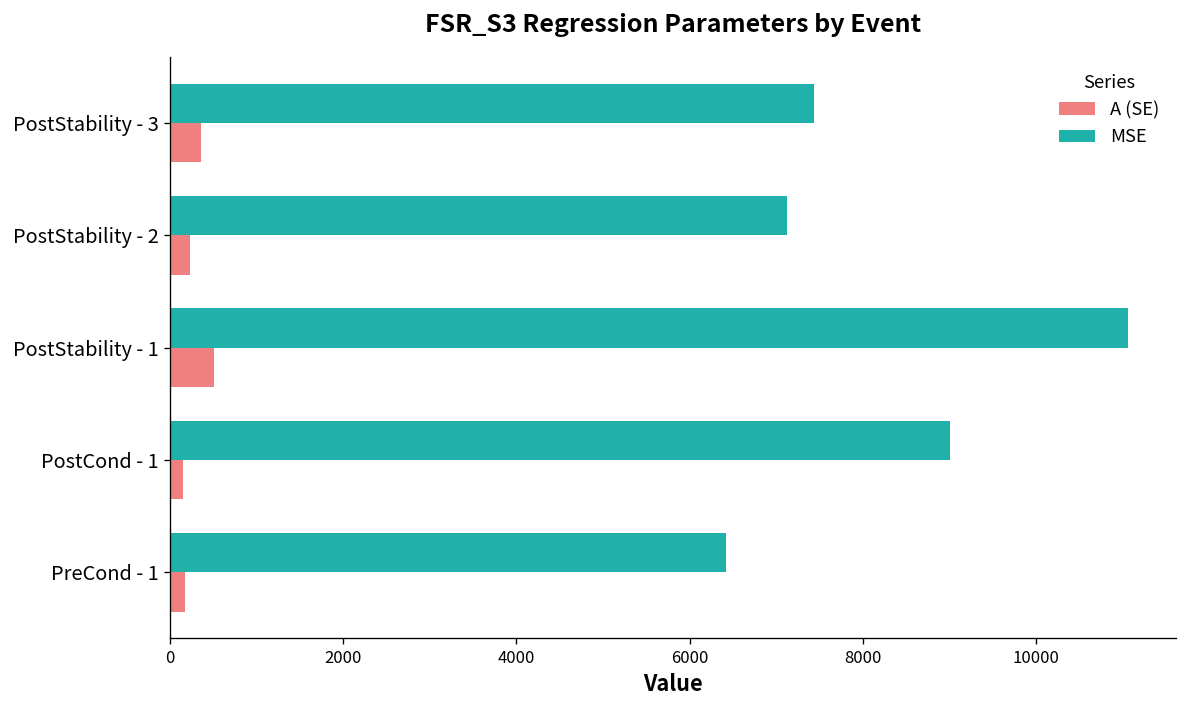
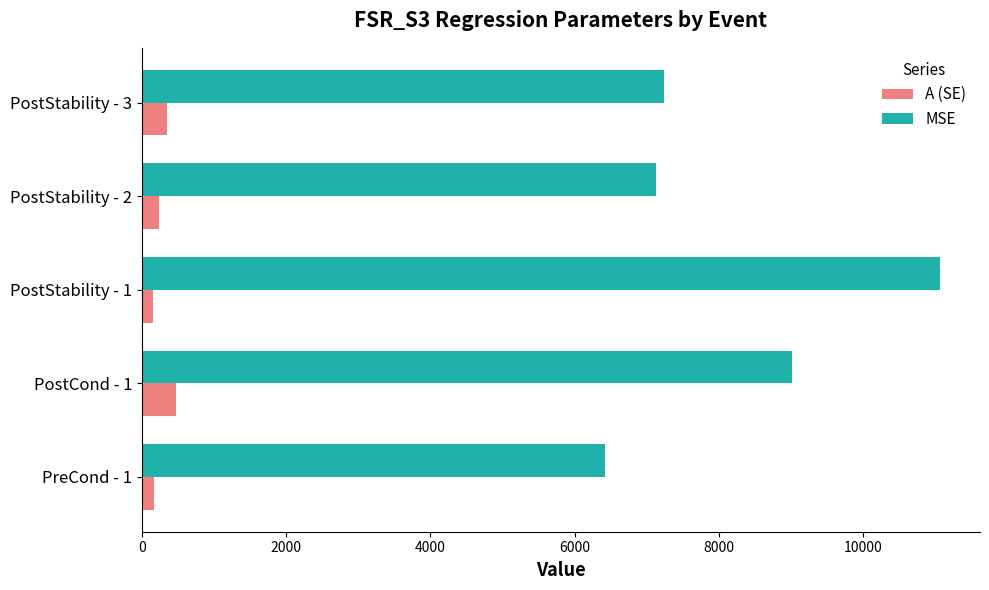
MSE, PostStability - 3: 7400 -> 7200
A (SE), PostStability - 1: 500 -> 100
A (SE), PostCond - 1: 100 -> 500
